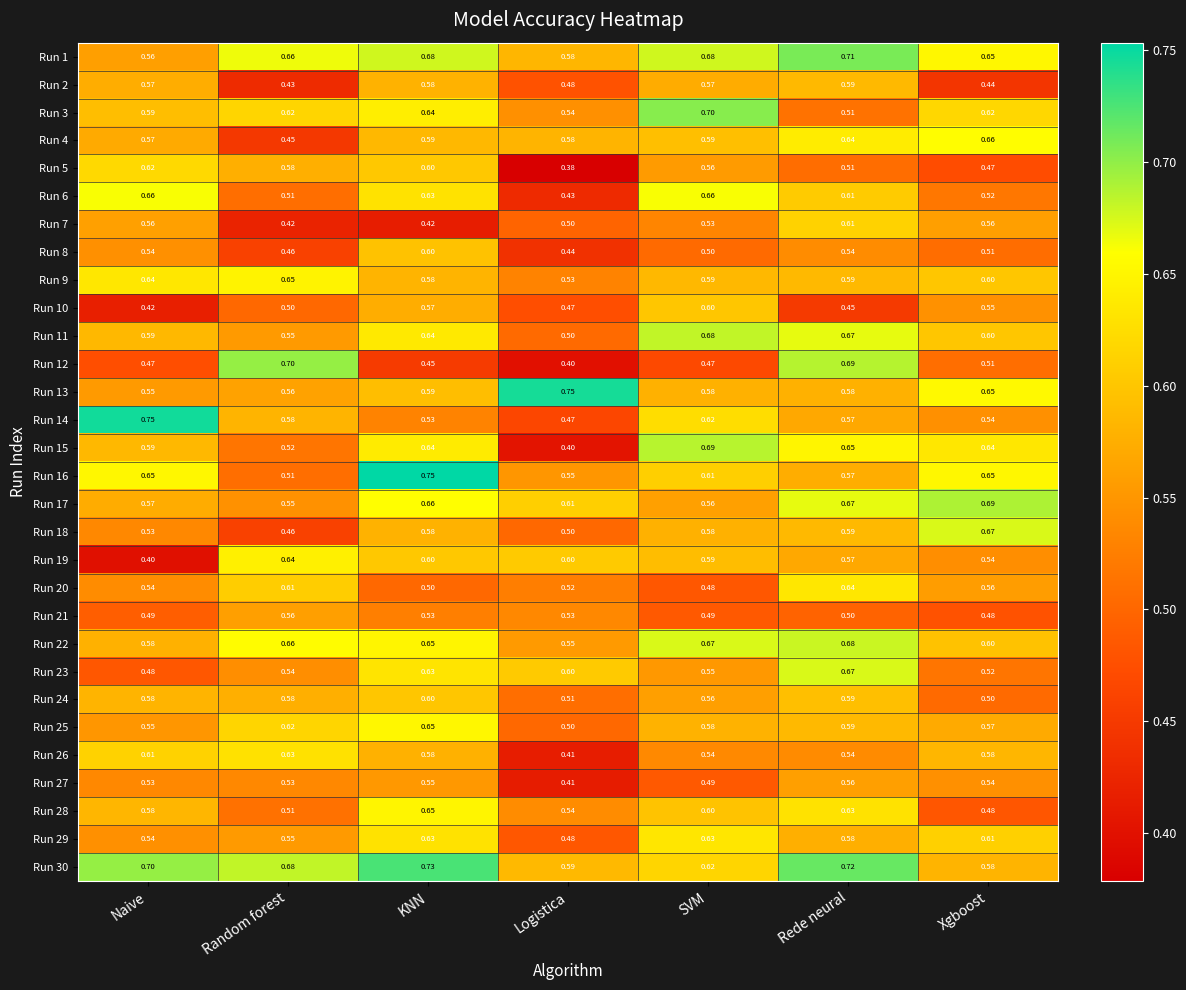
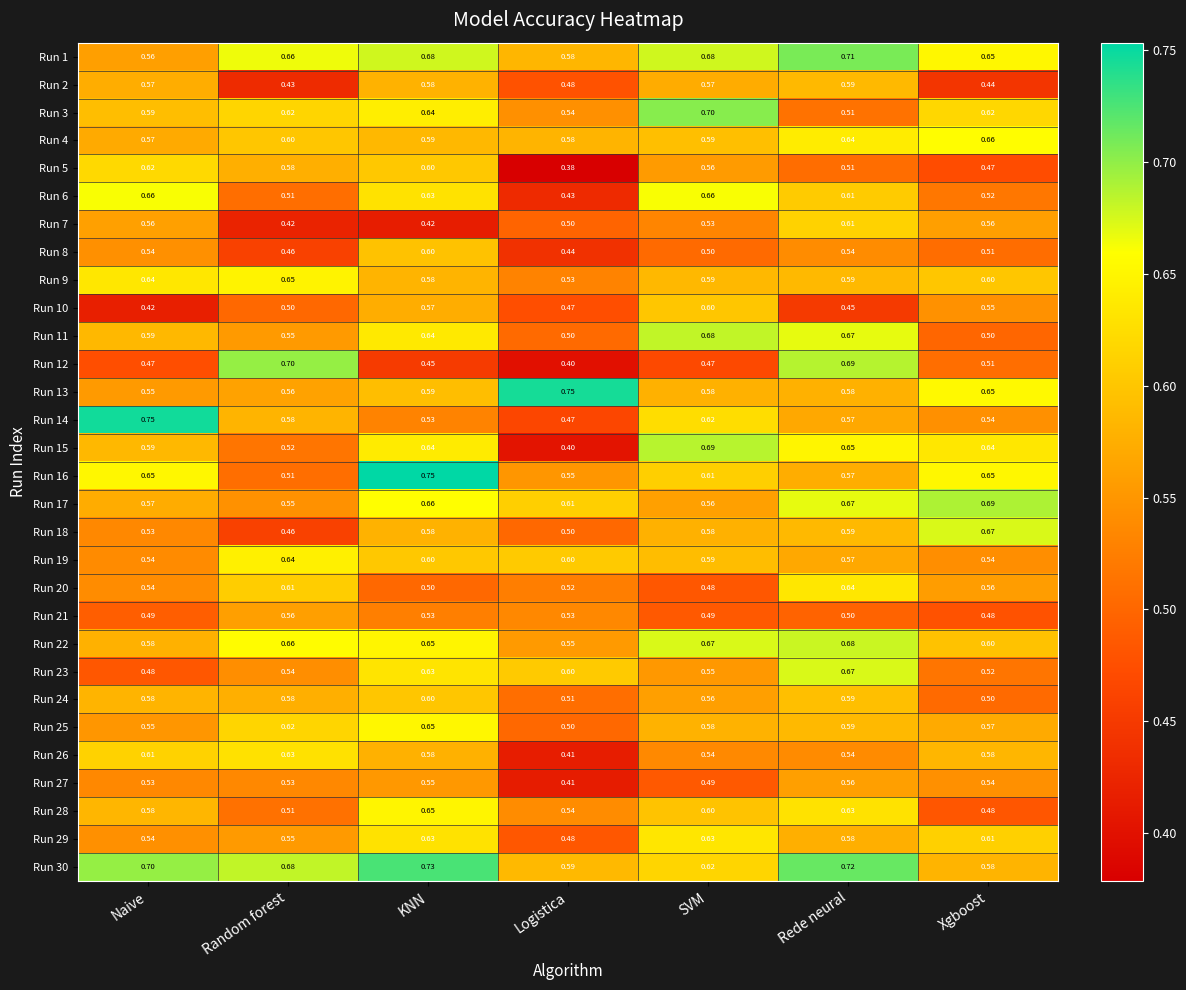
Run 4, Random forest: 0.45 -> 0.60
Run 11, Xgboost: 0.60 -> 0.50
Run 19, Naive: 0.40 -> 0.54
